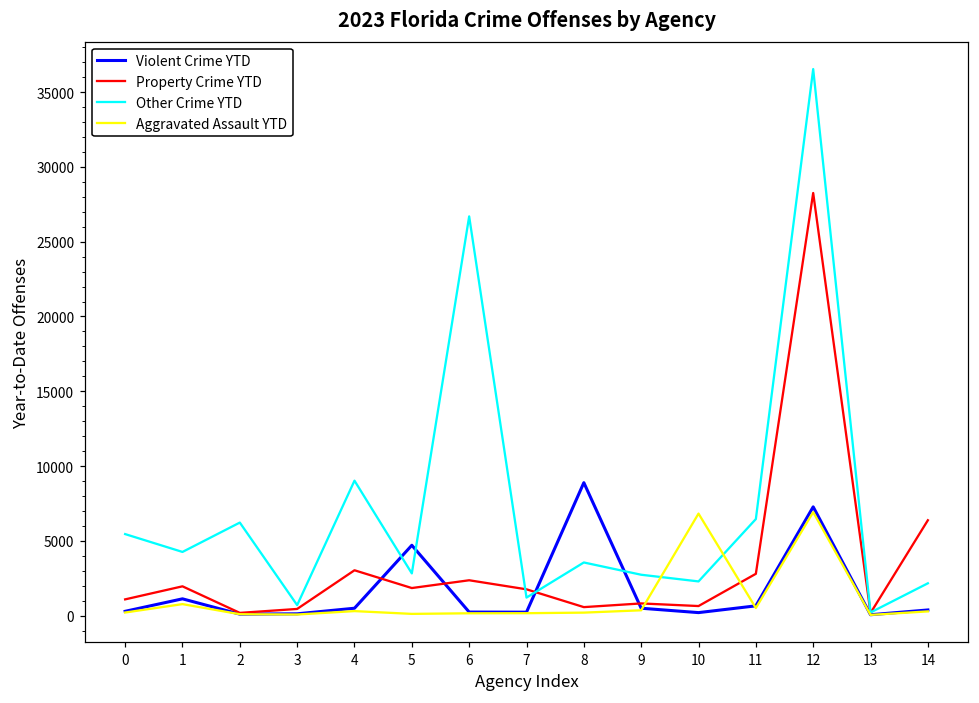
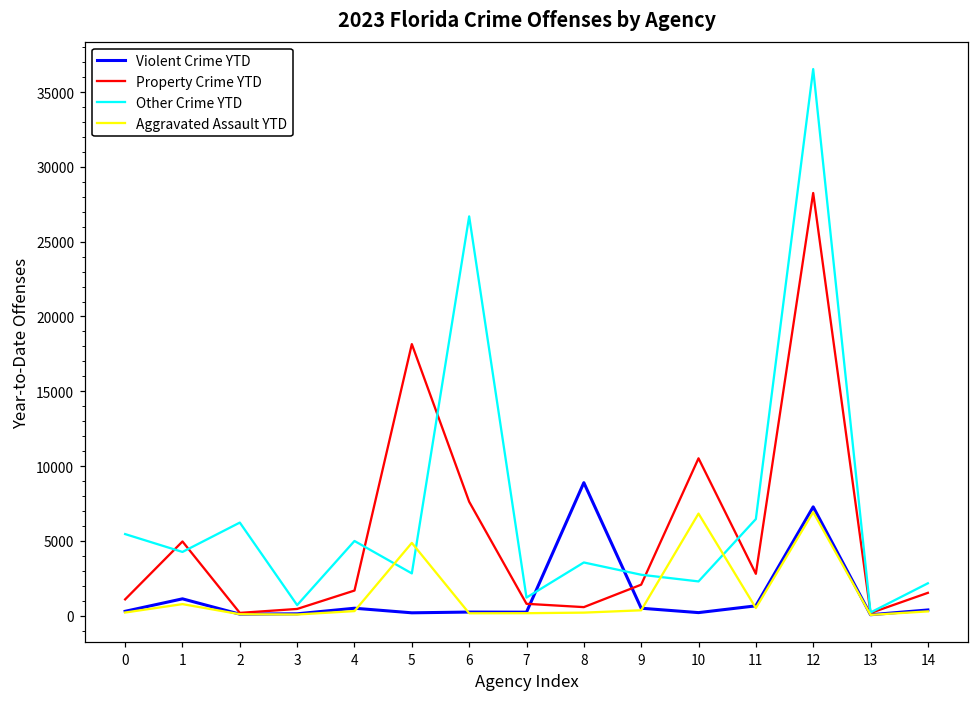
Property Crime YTD, 1: 2000 -> 5000
Property Crime YTD, 4: 3000 -> 1700
Other Crime YTD, 4: 9000 -> 5000
Violent Crime YTD, 5: 4700 -> 200
Property Crime YTD, 5: 1900 -> 18200
Aggravated Assault YTD, 5: 100 -> 4900
Property Crime YTD, 6: 2400 -> 7600
Property Crime YTD, 7: 1800 -> 800
Property Crime YTD, 9: 800 -> 2100
Property Crime YTD, 10: 600 -> 10500
Property Crime YTD, 14: 6400 -> 1500
